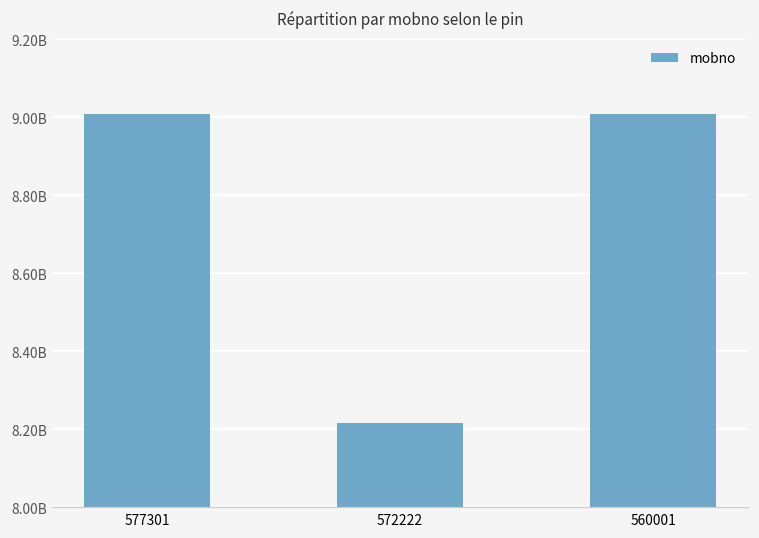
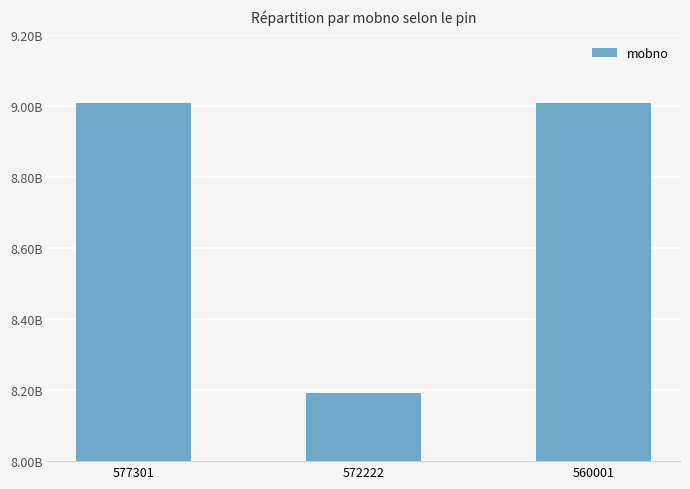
572222: 8220000000 -> 8190000000
